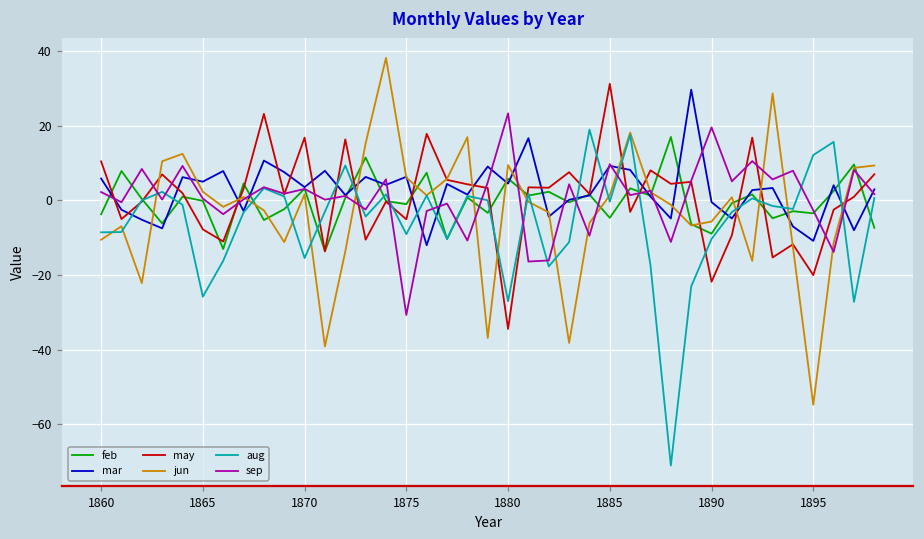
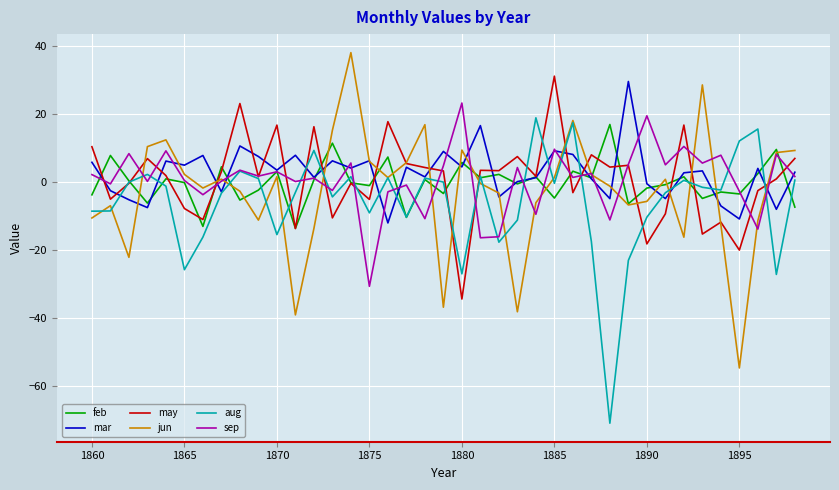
feb, 1890: -9 -> -2
may, 1890: -22 -> -18
